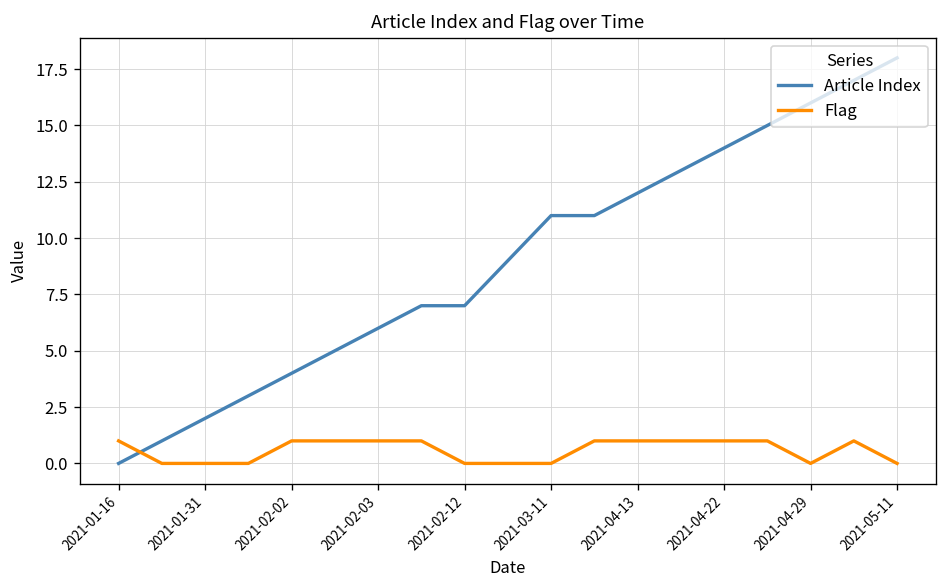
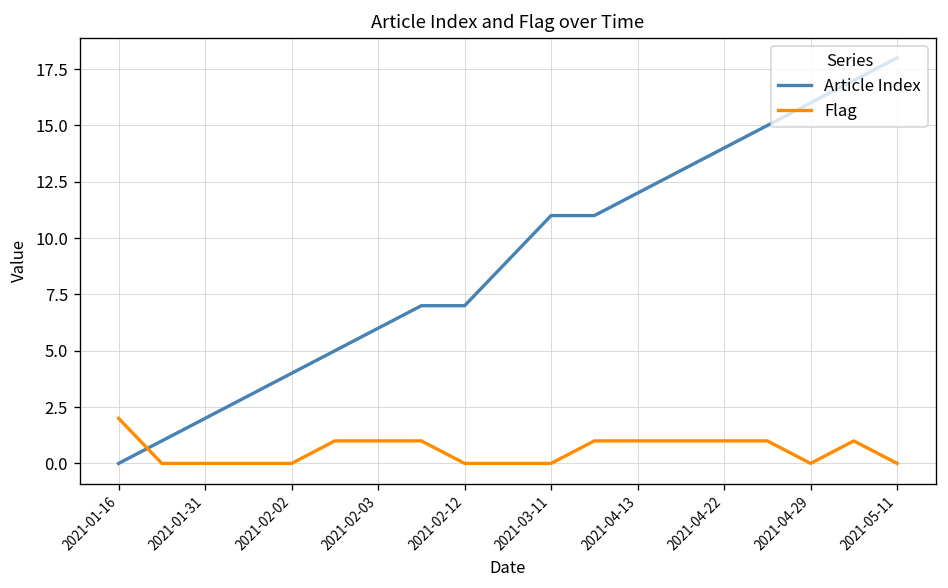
Flag, 2021-01-16: 1 -> 2
Flag, 2021-02-02: 1 -> 0
